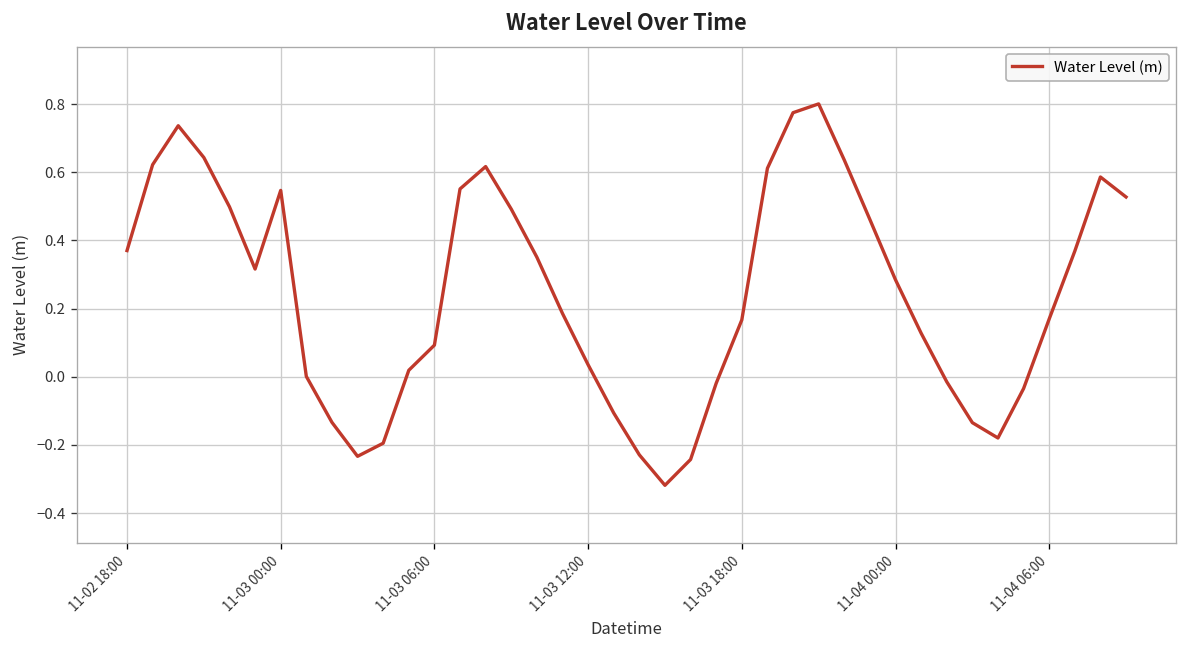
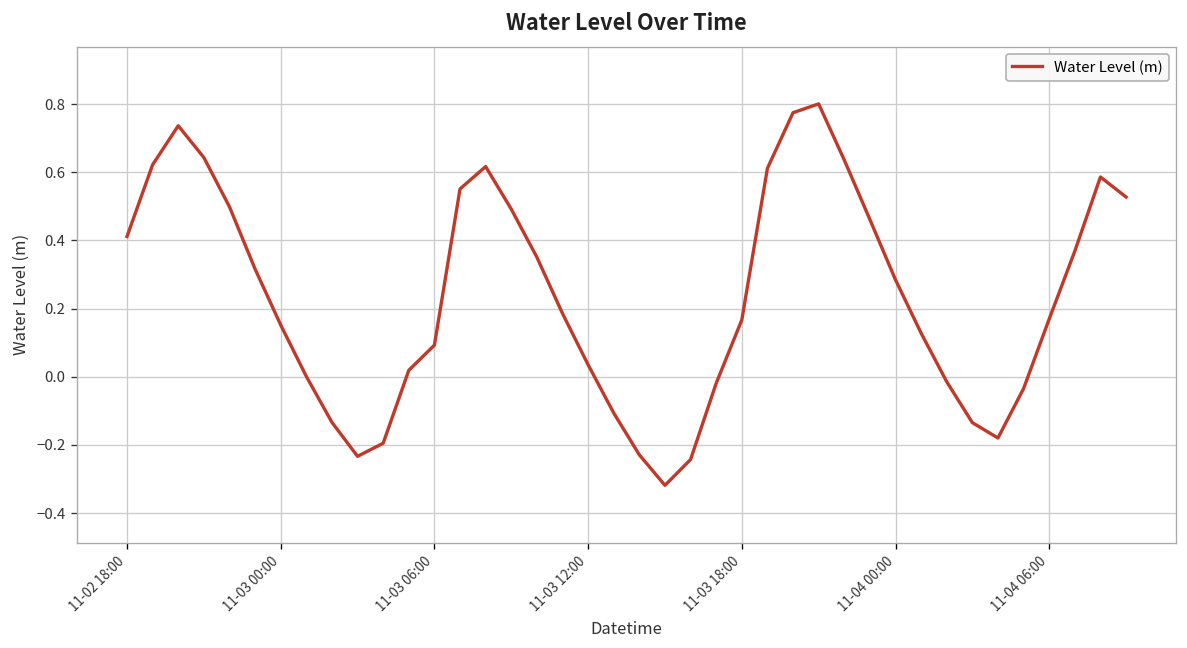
11-02 18:00: 0.37 -> 0.41
11-03 00:00: 0.55 -> 0.15
